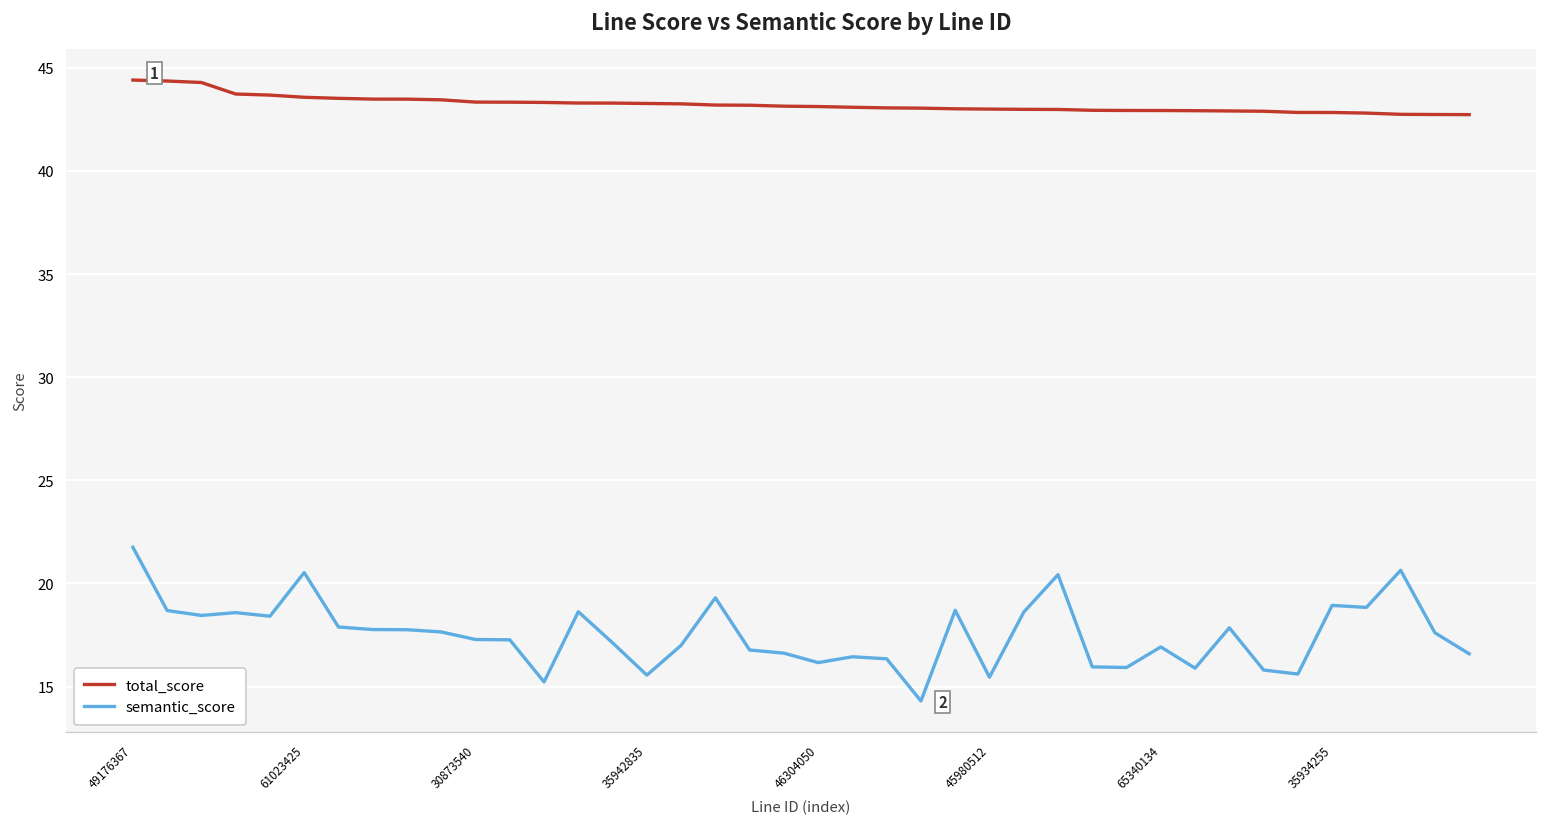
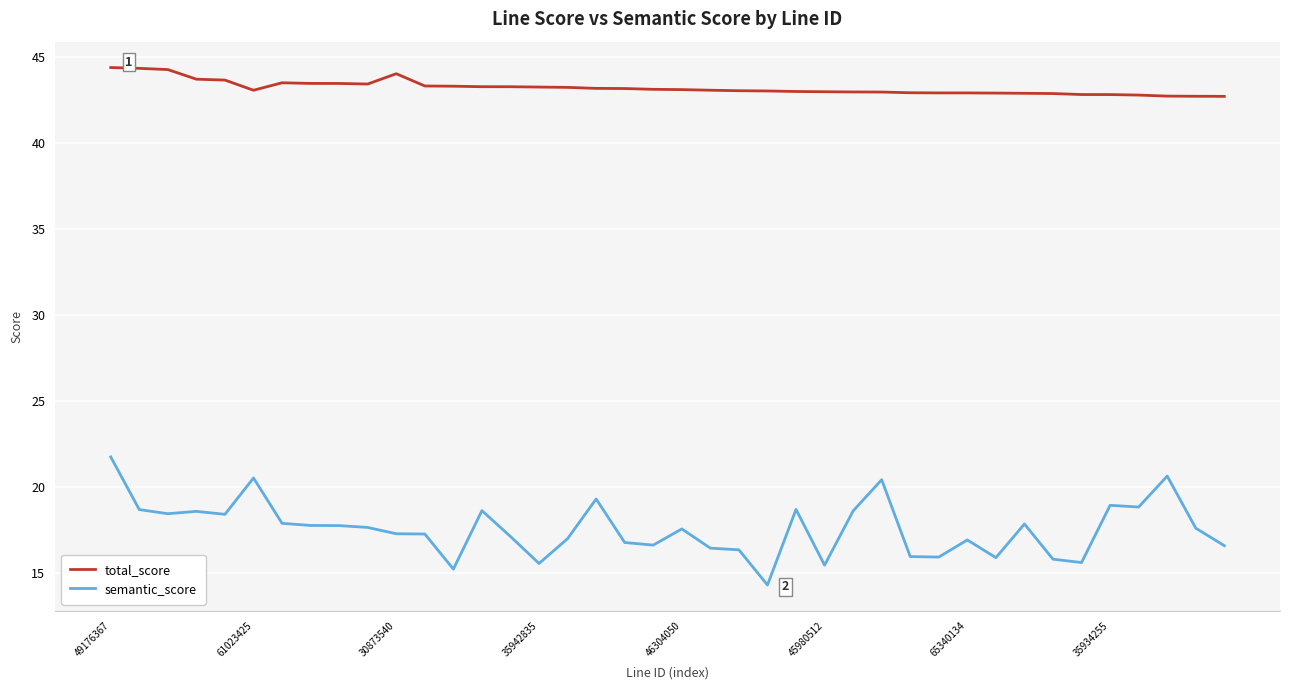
total_score, 61023425: 43.6 -> 43.1
total_score, 30873540: 43.3 -> 44.0
semantic_score, 46304050: 16.2 -> 17.6
